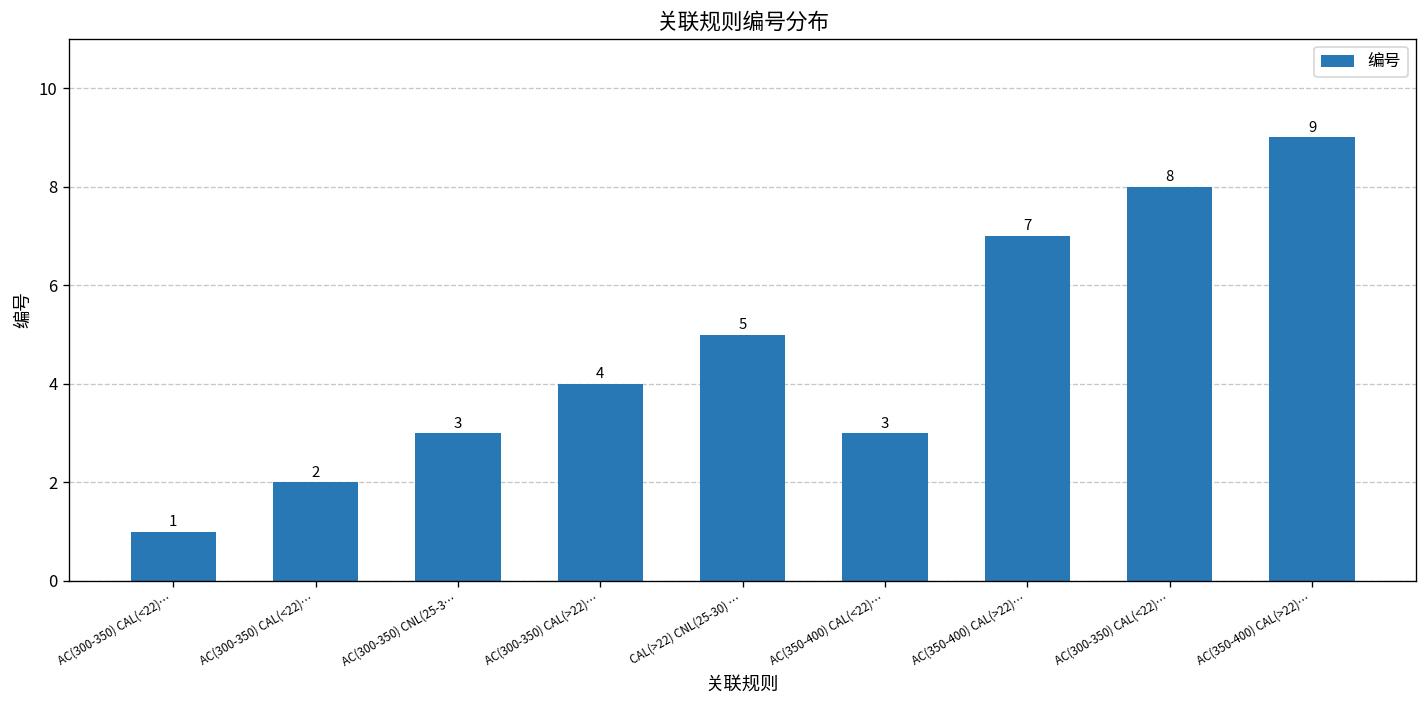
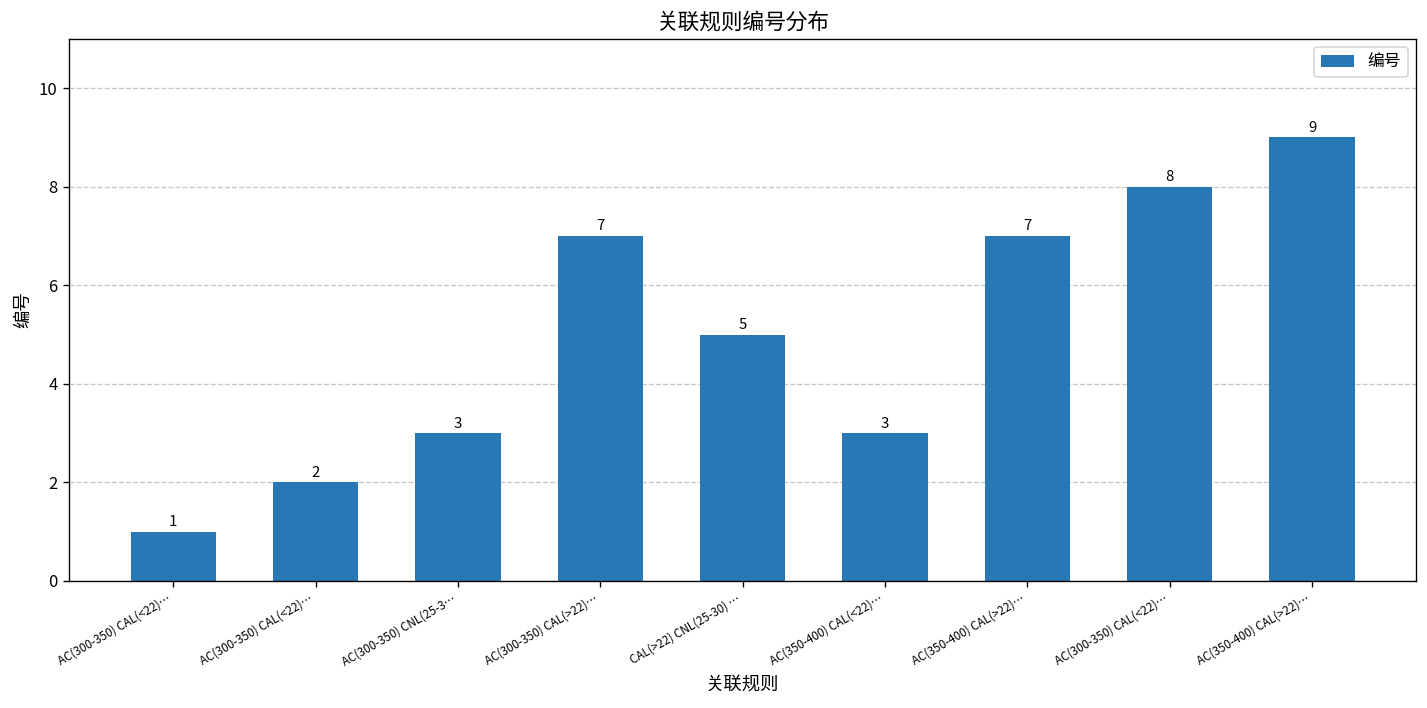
AC(300-350) CAL(>22)…: 4 -> 7
